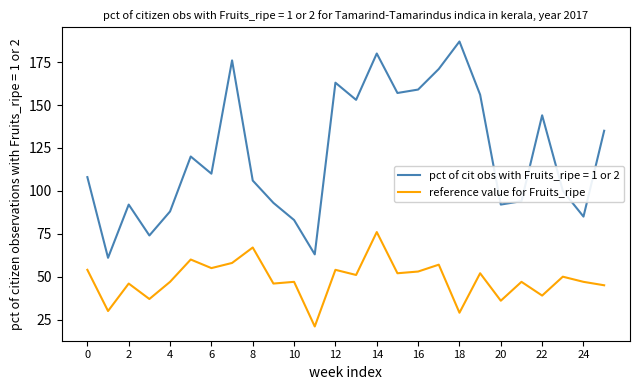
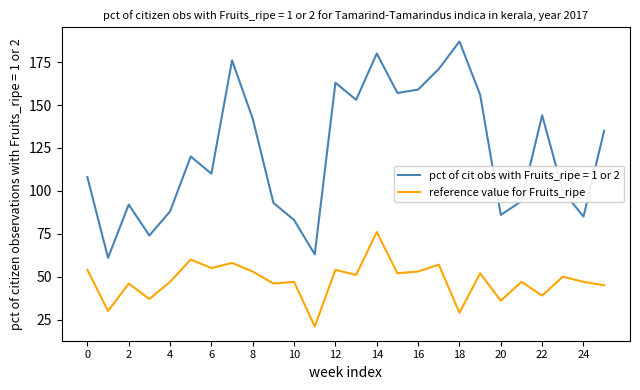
pct of cit obs with Fruits_ripe = 1 or 2, 8: 106 -> 142
reference value for Fruits_ripe, 8: 67 -> 53
pct of cit obs with Fruits_ripe = 1 or 2, 20: 92 -> 86
